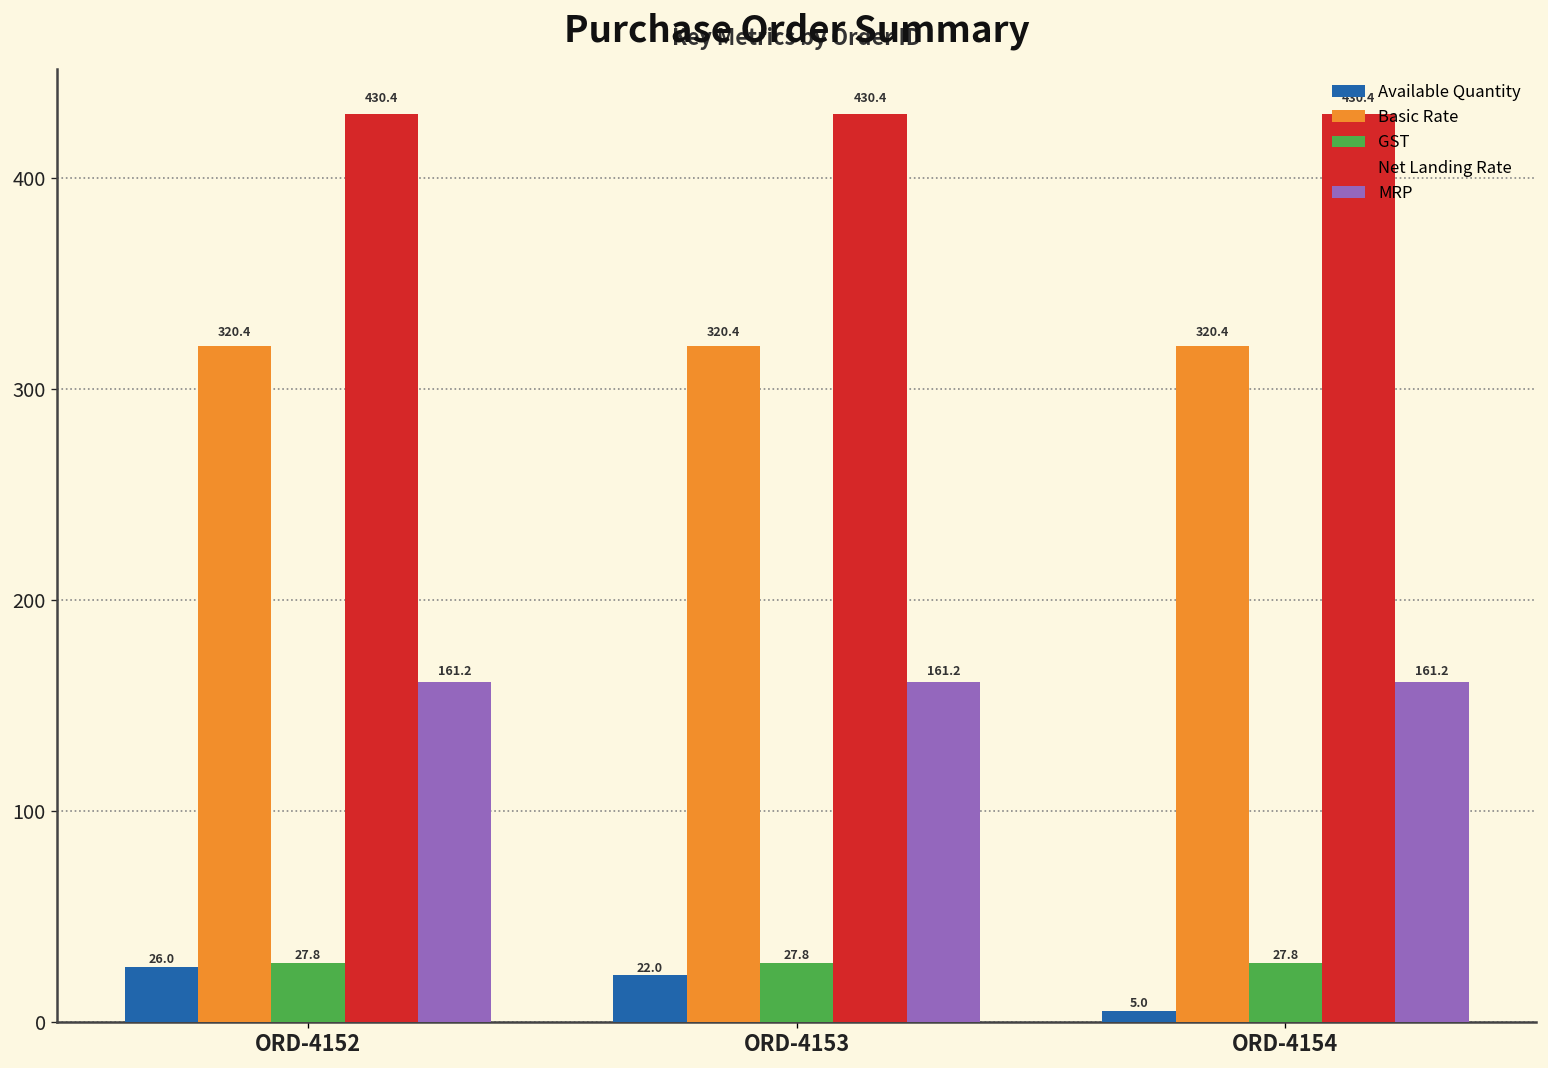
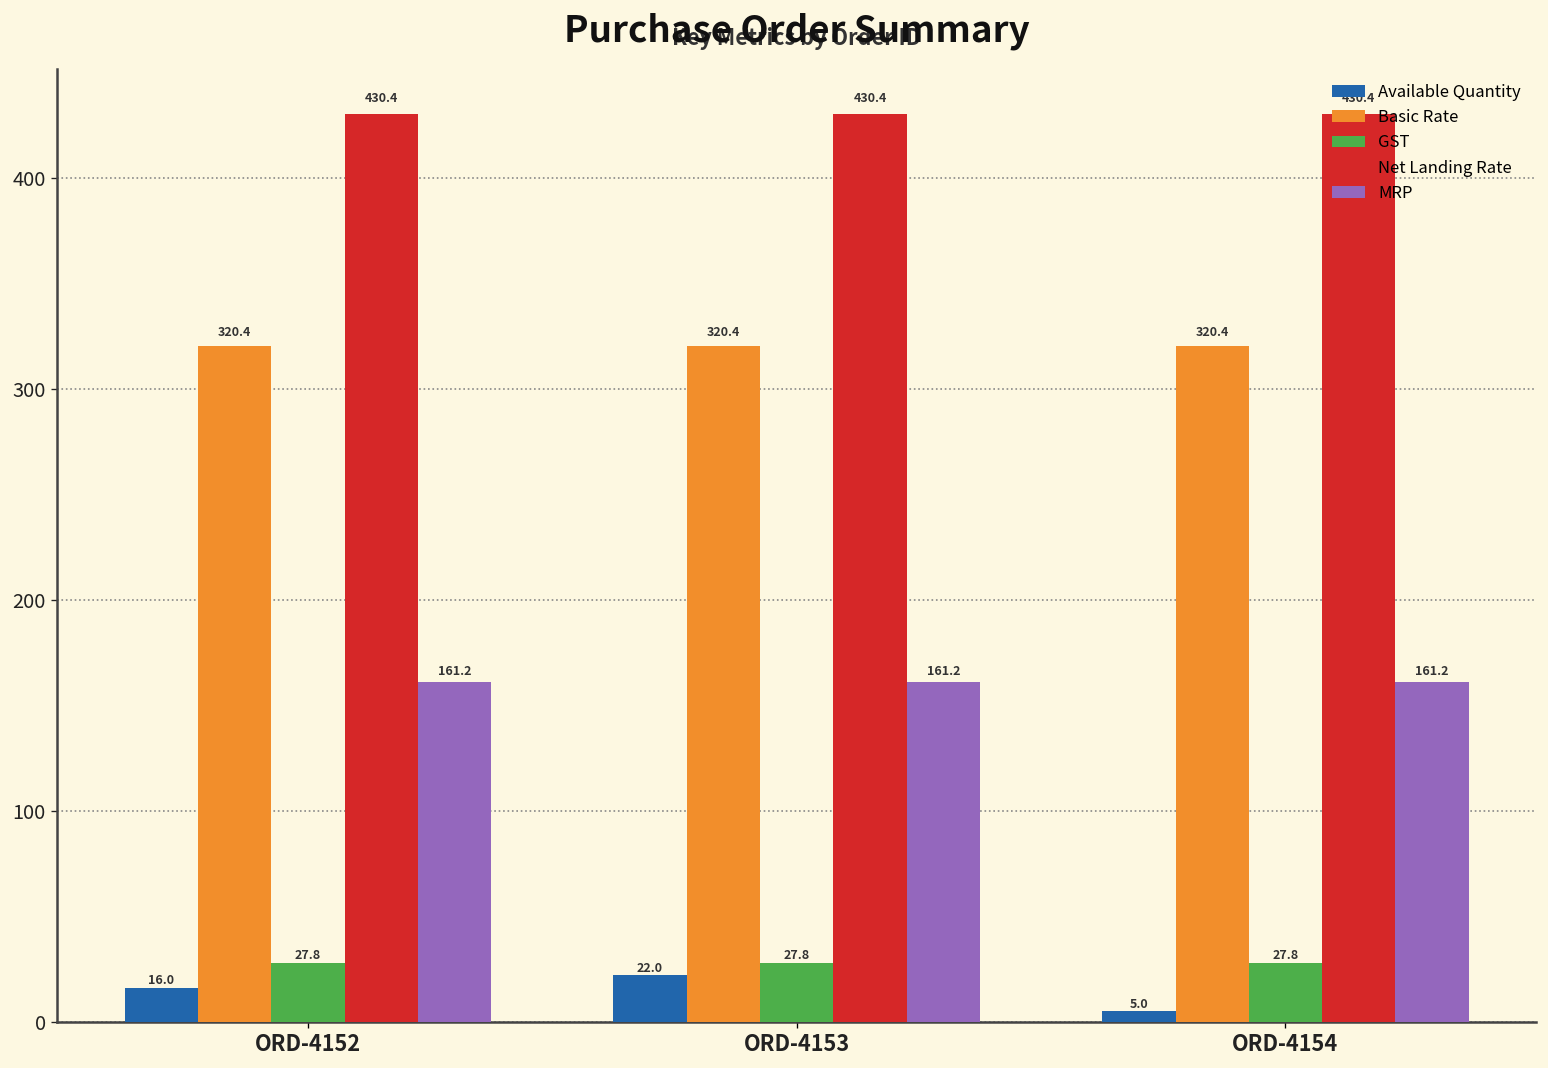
Available Quantity, ORD-4152: 26.0 -> 16.0
